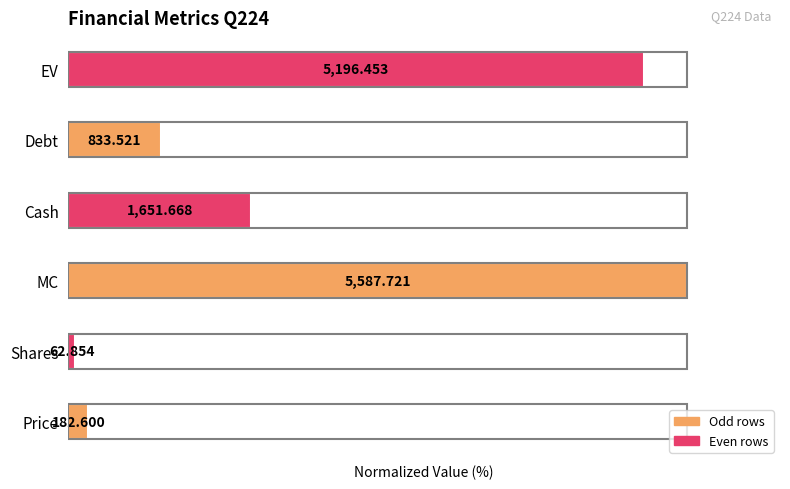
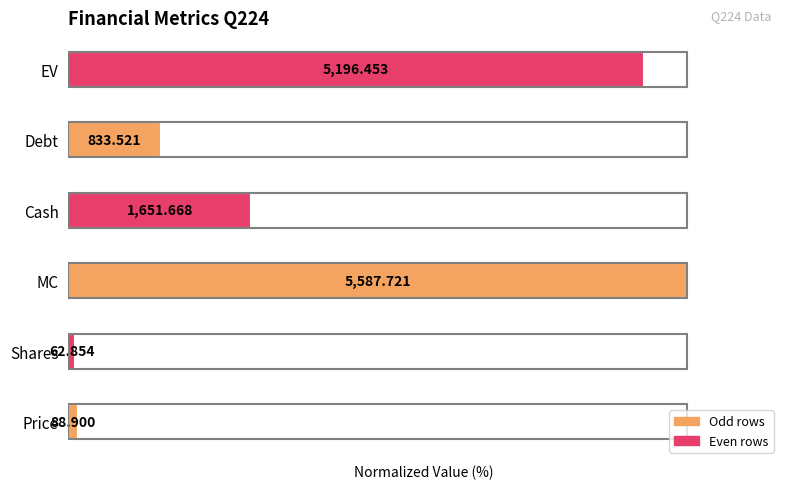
Price: 182.600 -> 88.900
